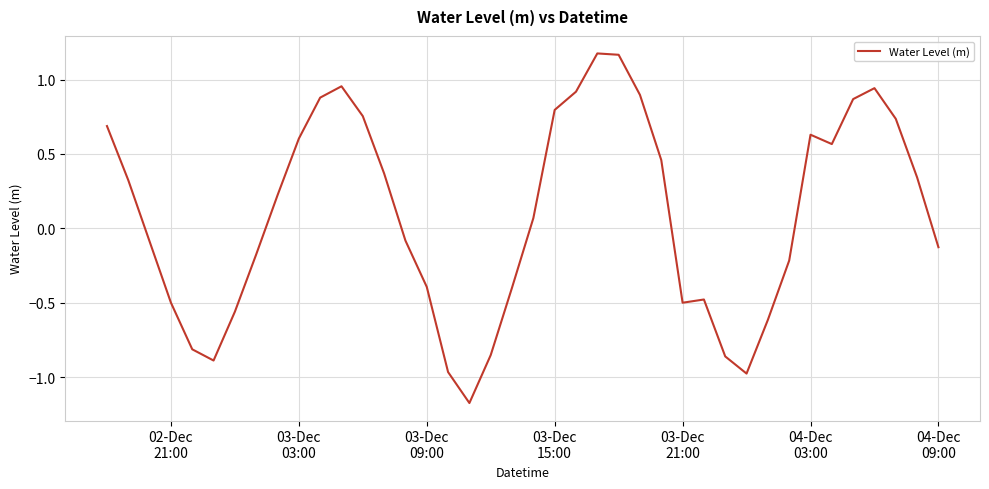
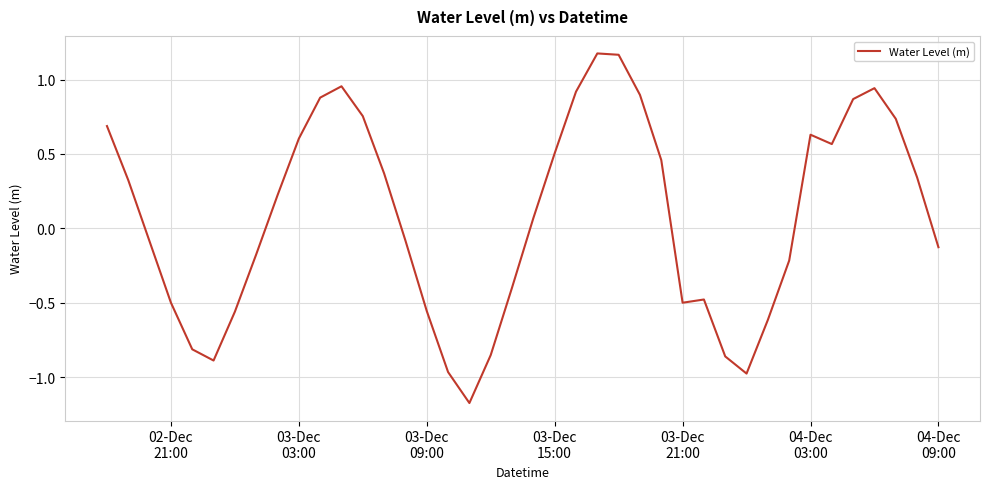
03-Dec 09:00: -0.39 -> -0.56
03-Dec 15:00: 0.80 -> 0.50
